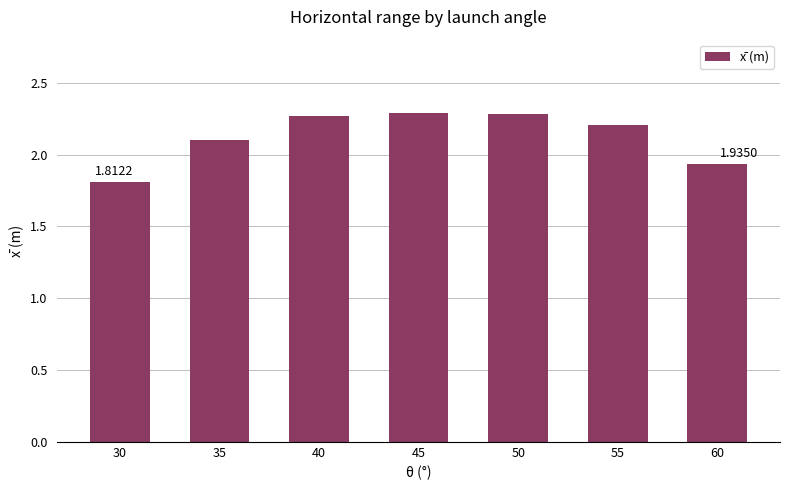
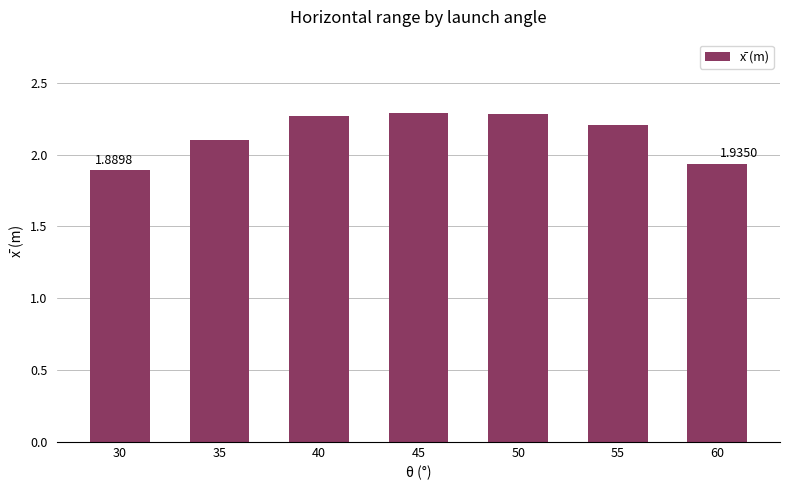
30: 1.8122 -> 1.8898
